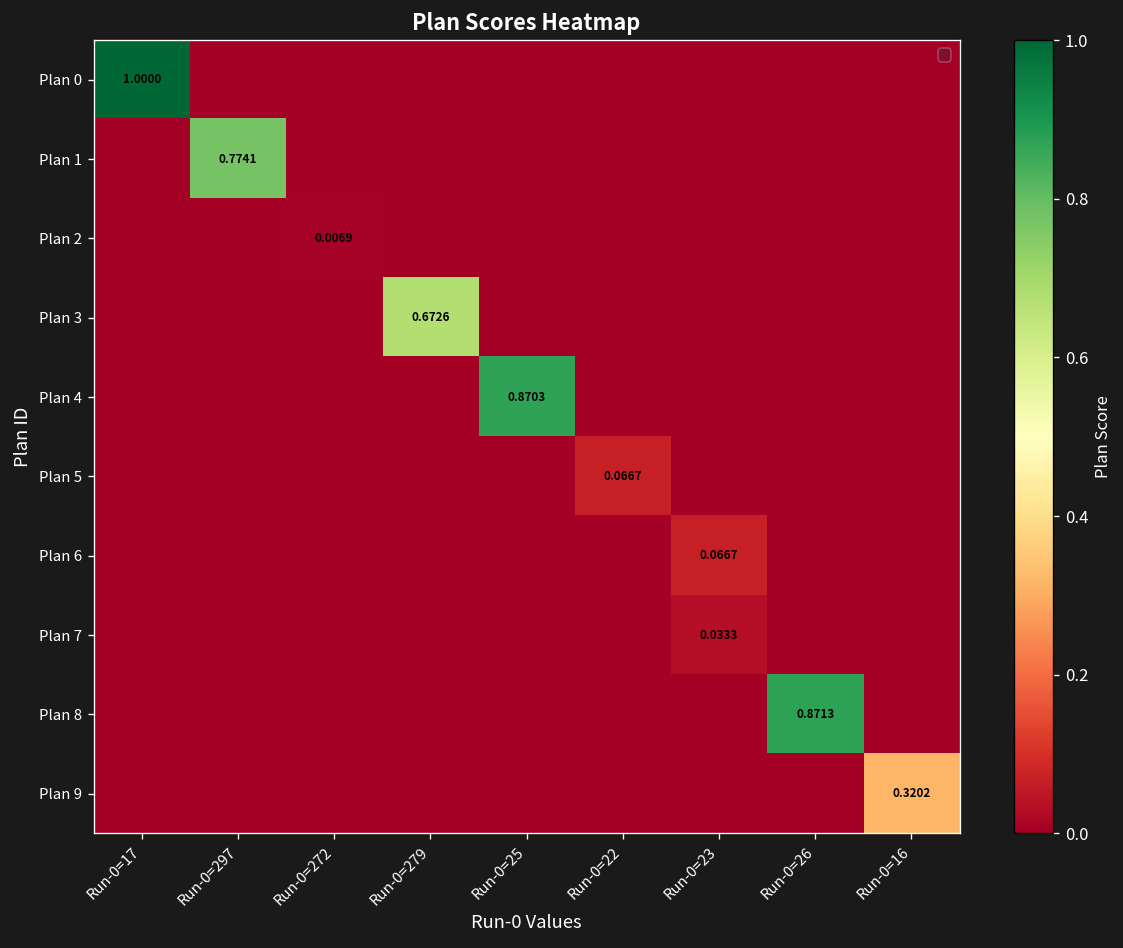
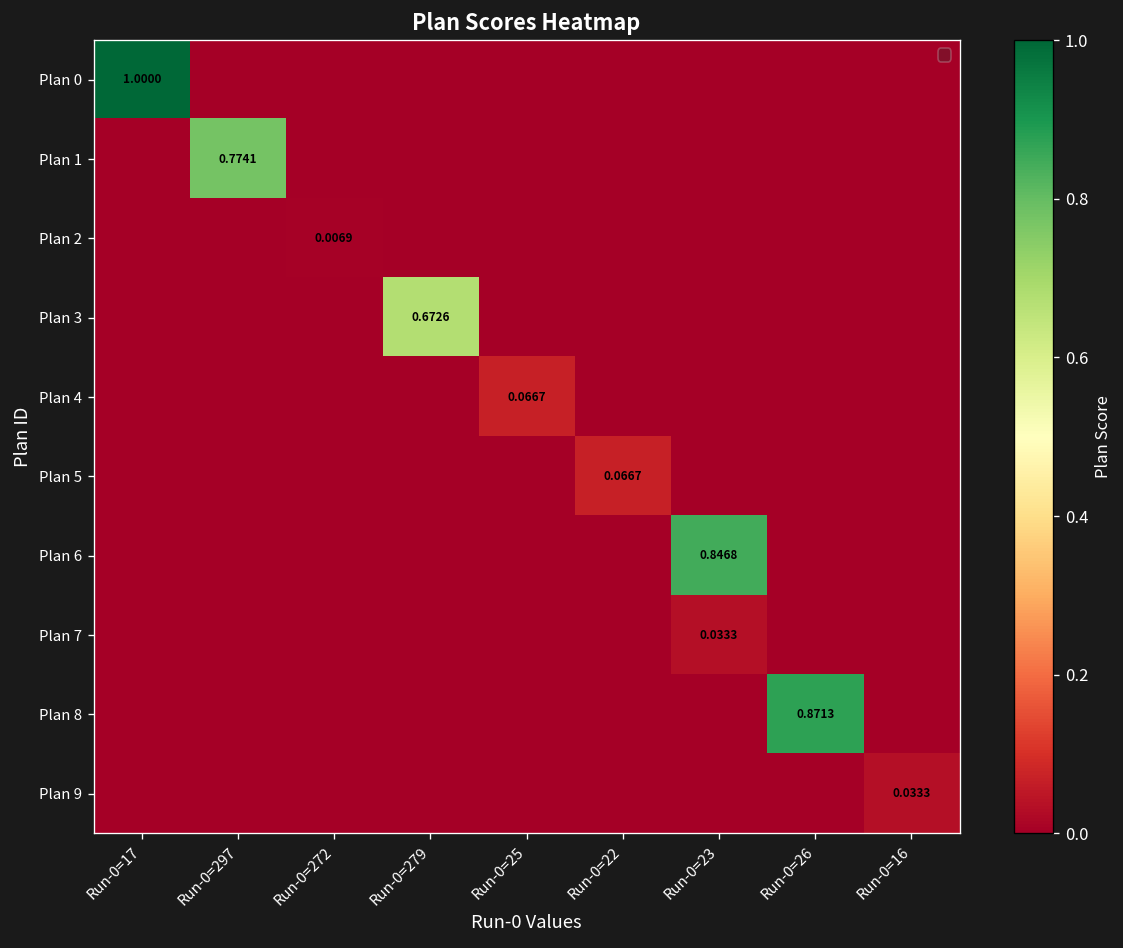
Plan 4, Run-0=25: 0.8703 -> 0.0667
Plan 6, Run-0=23: 0.0667 -> 0.8468
Plan 9, Run-0=16: 0.3202 -> 0.0333
